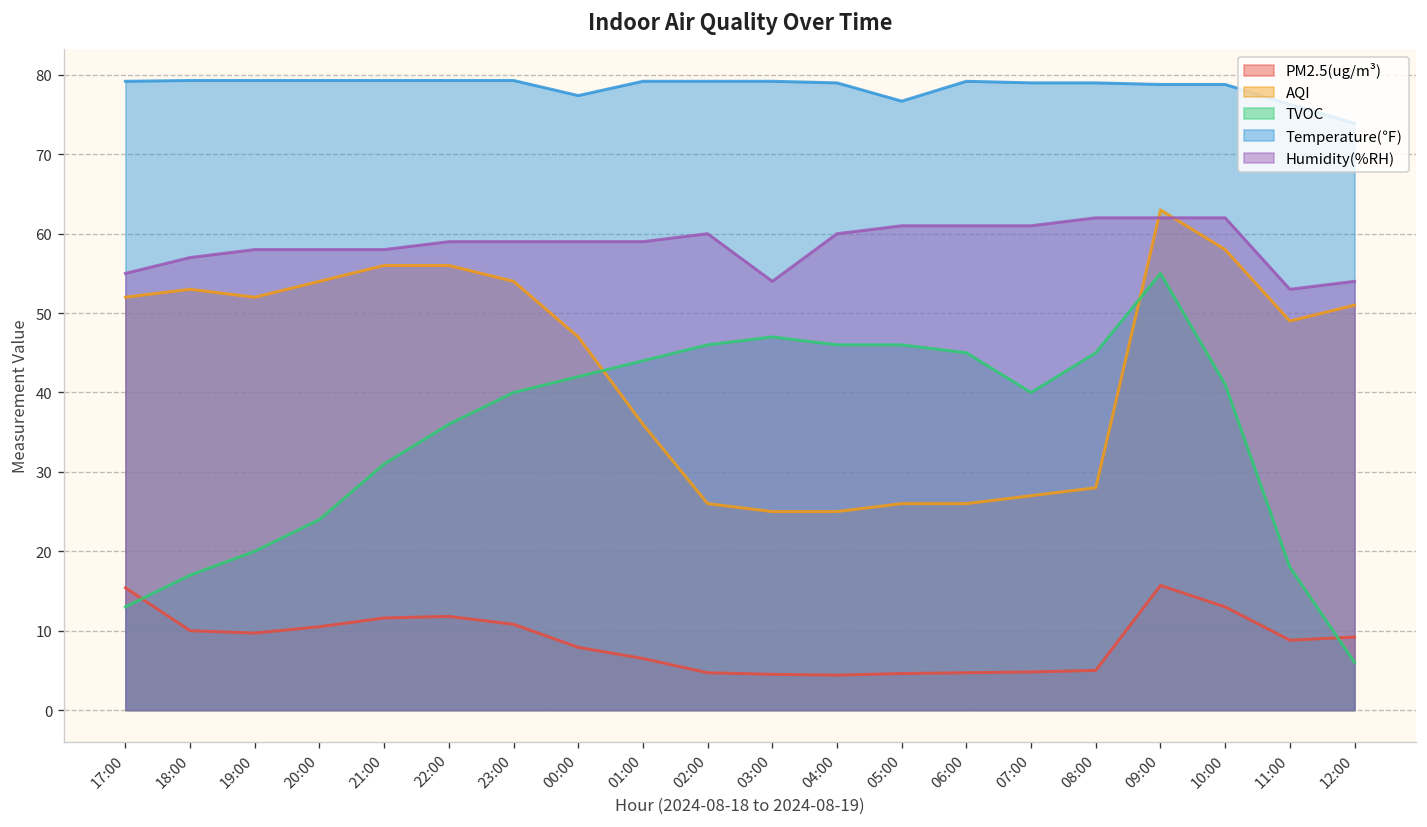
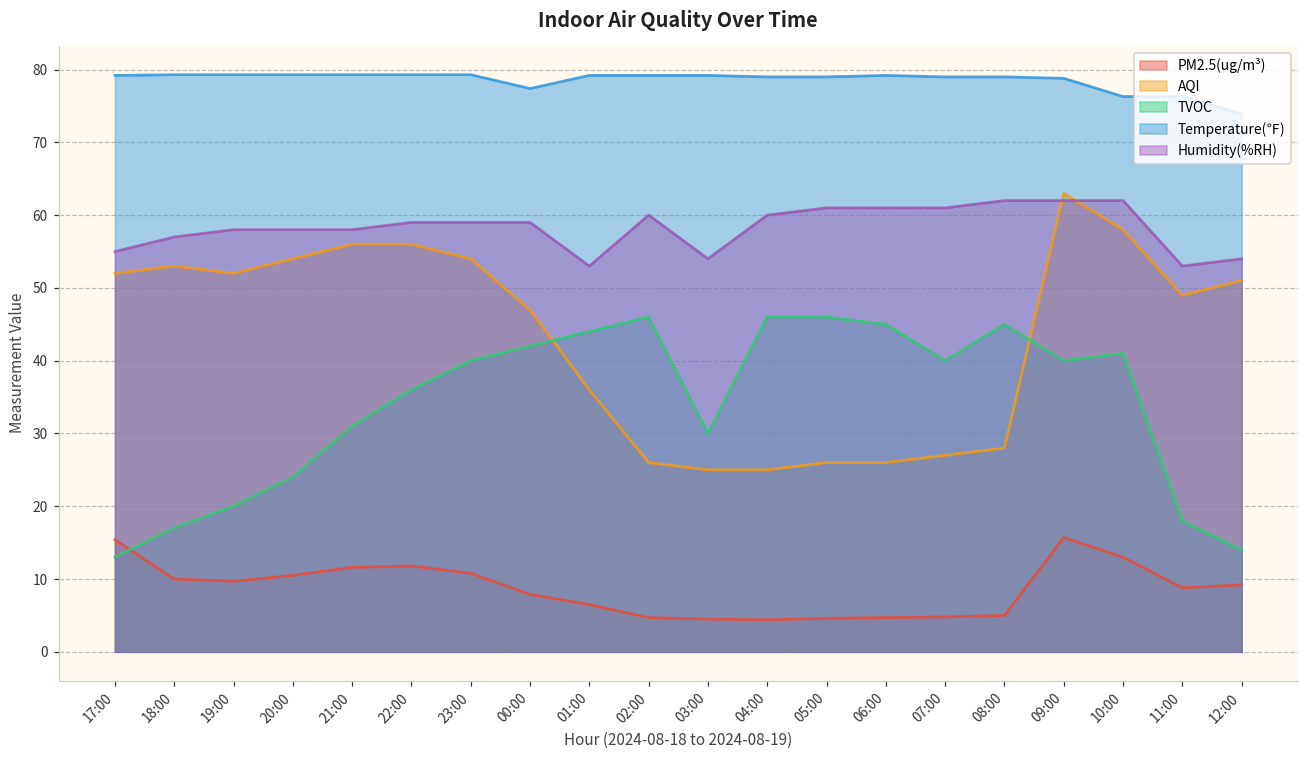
Humidity(%RH), 01:00: 59 -> 53
TVOC, 03:00: 47 -> 30
Temperature(℉), 05:00: 77 -> 79
TVOC, 09:00: 55 -> 40
Temperature(℉), 10:00: 79 -> 76
TVOC, 12:00: 6 -> 14
